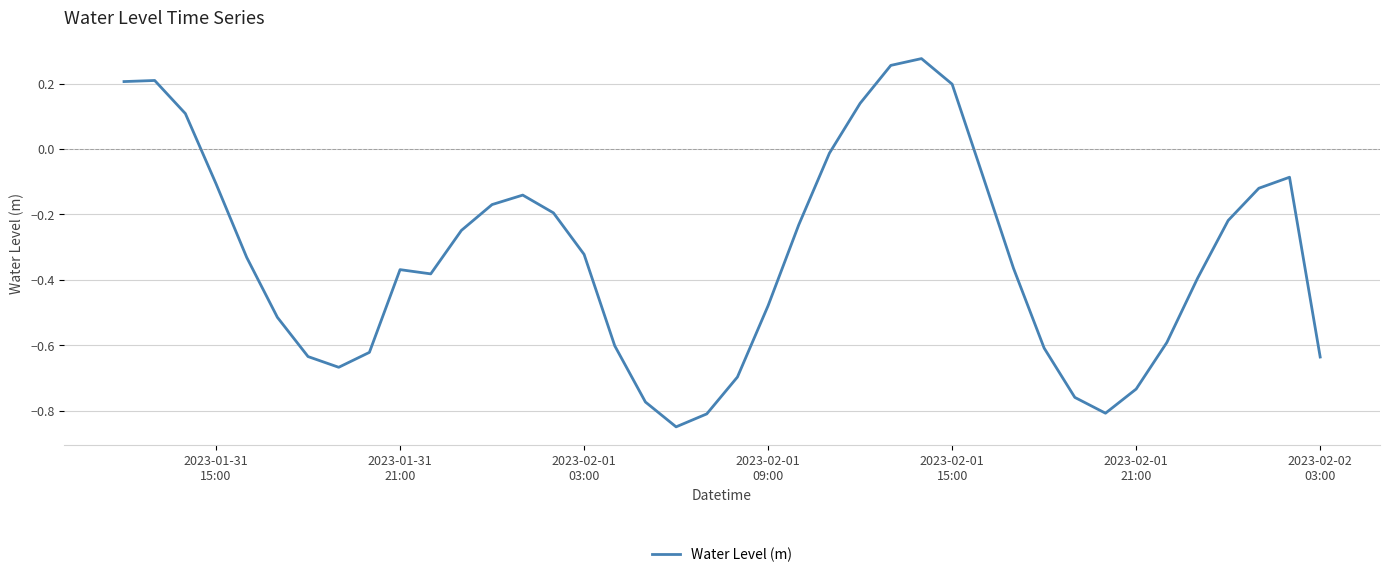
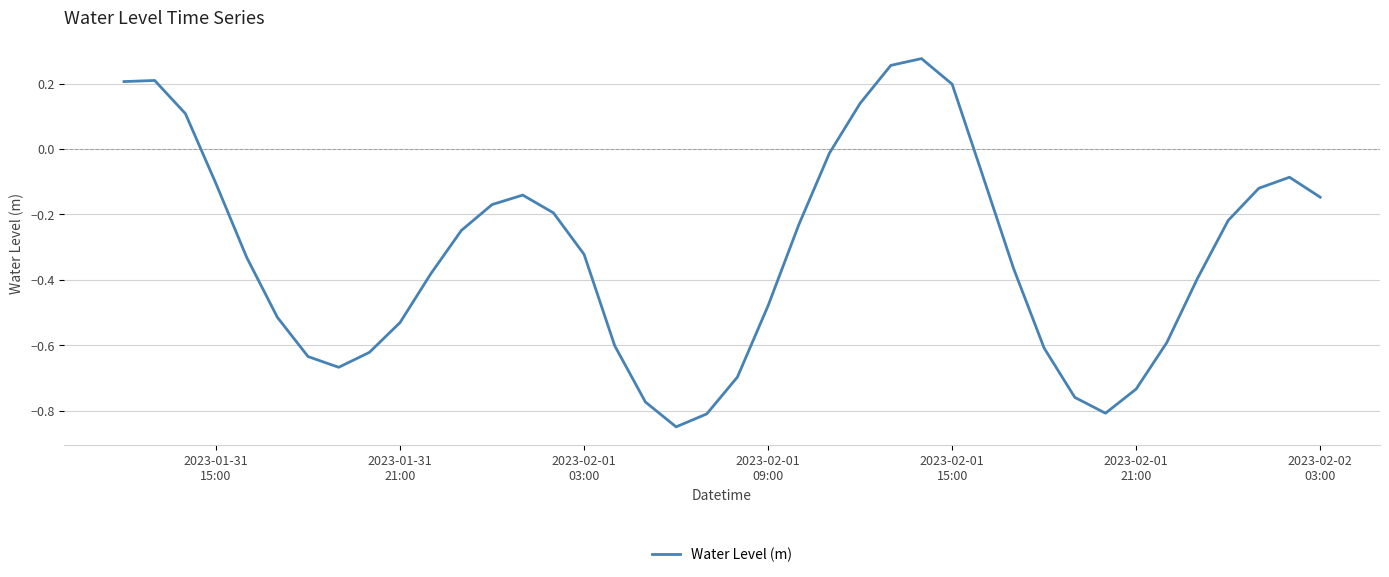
2023-01-31 21:00: -0.37 -> -0.53
2023-02-02 03:00: -0.64 -> -0.15
